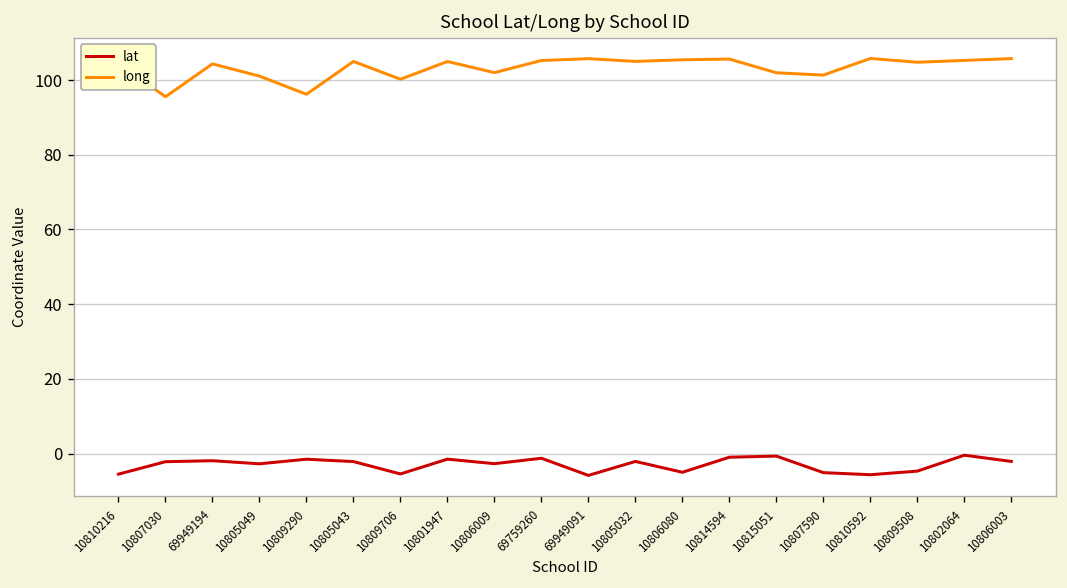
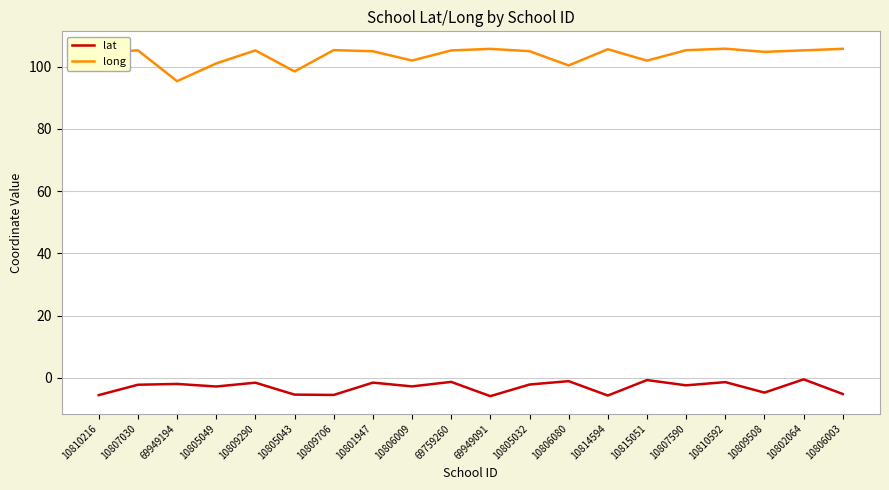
long, 10807030: 96 -> 105
long, 69949194: 104 -> 95
long, 10809290: 96 -> 105
lat, 10805043: -2 -> -5
long, 10805043: 105 -> 98
long, 10809706: 100 -> 105
lat, 10806080: -5 -> -1
long, 10806080: 105 -> 100
lat, 10814594: -1 -> -6
lat, 10807590: -5 -> -2
long, 10807590: 101 -> 105
lat, 10810592: -6 -> -1
lat, 10806003: -2 -> -5
